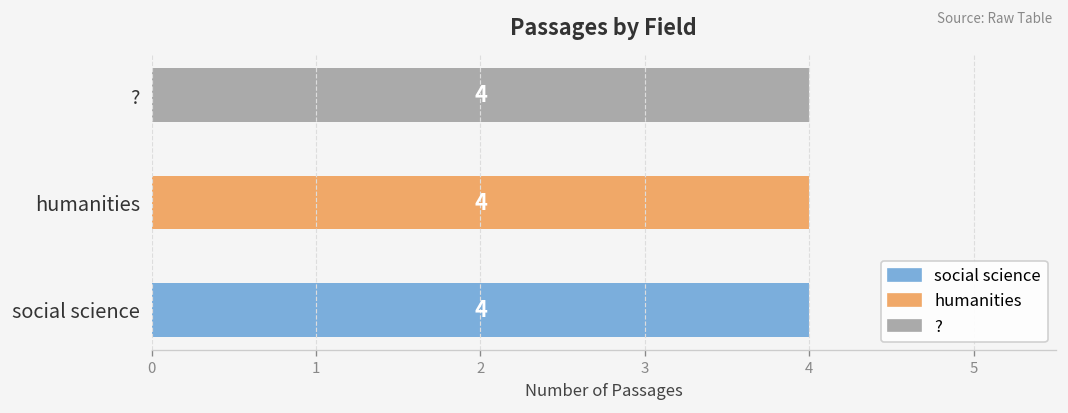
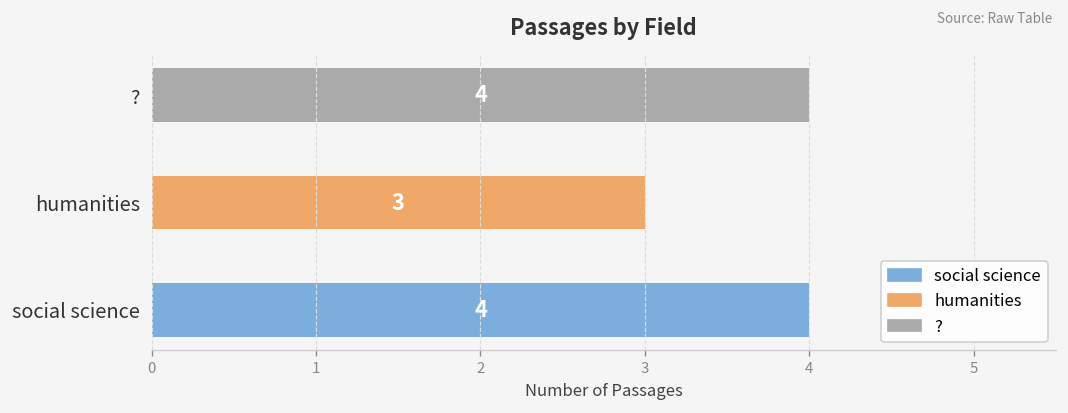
humanities: 4 -> 3
